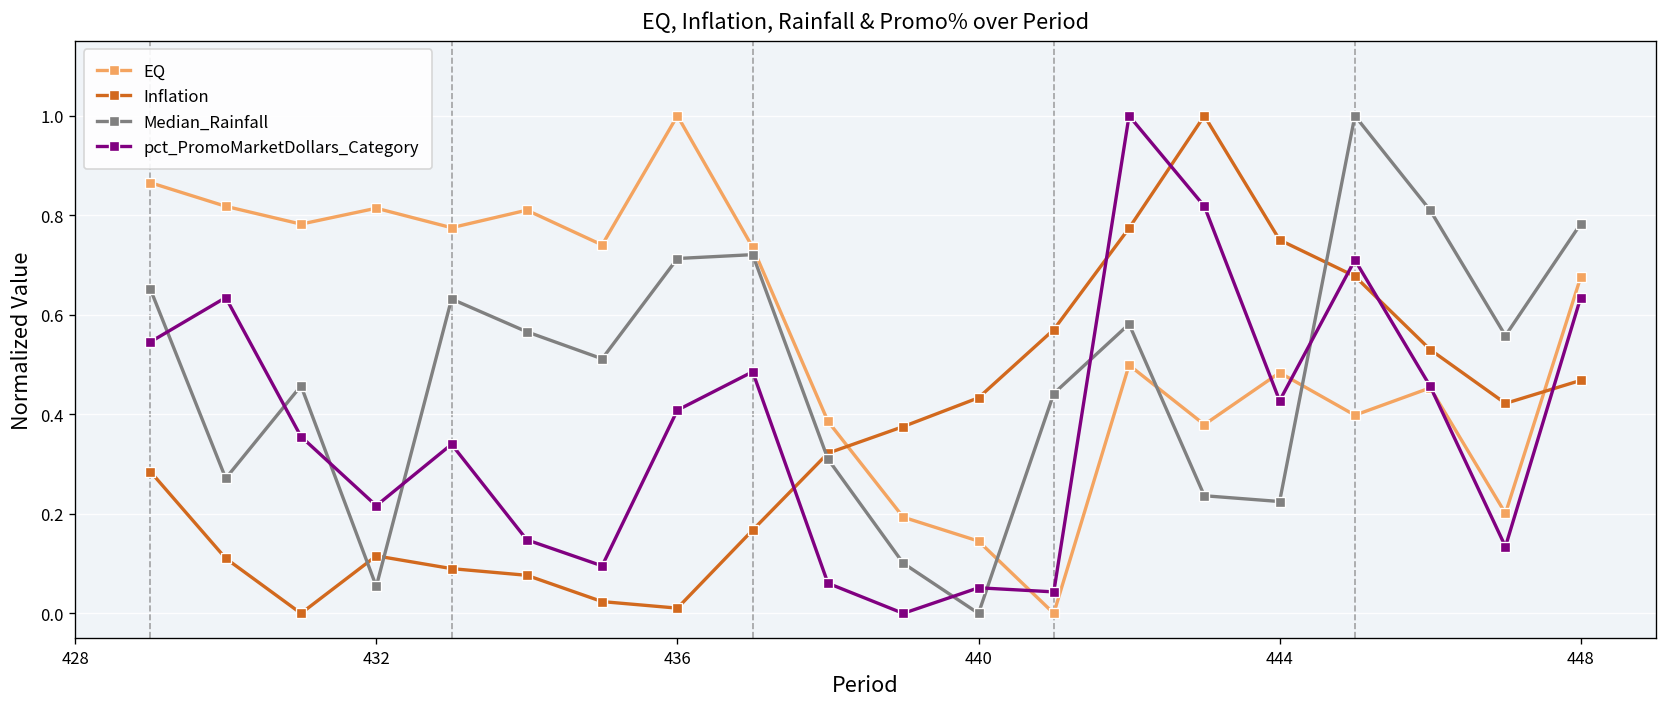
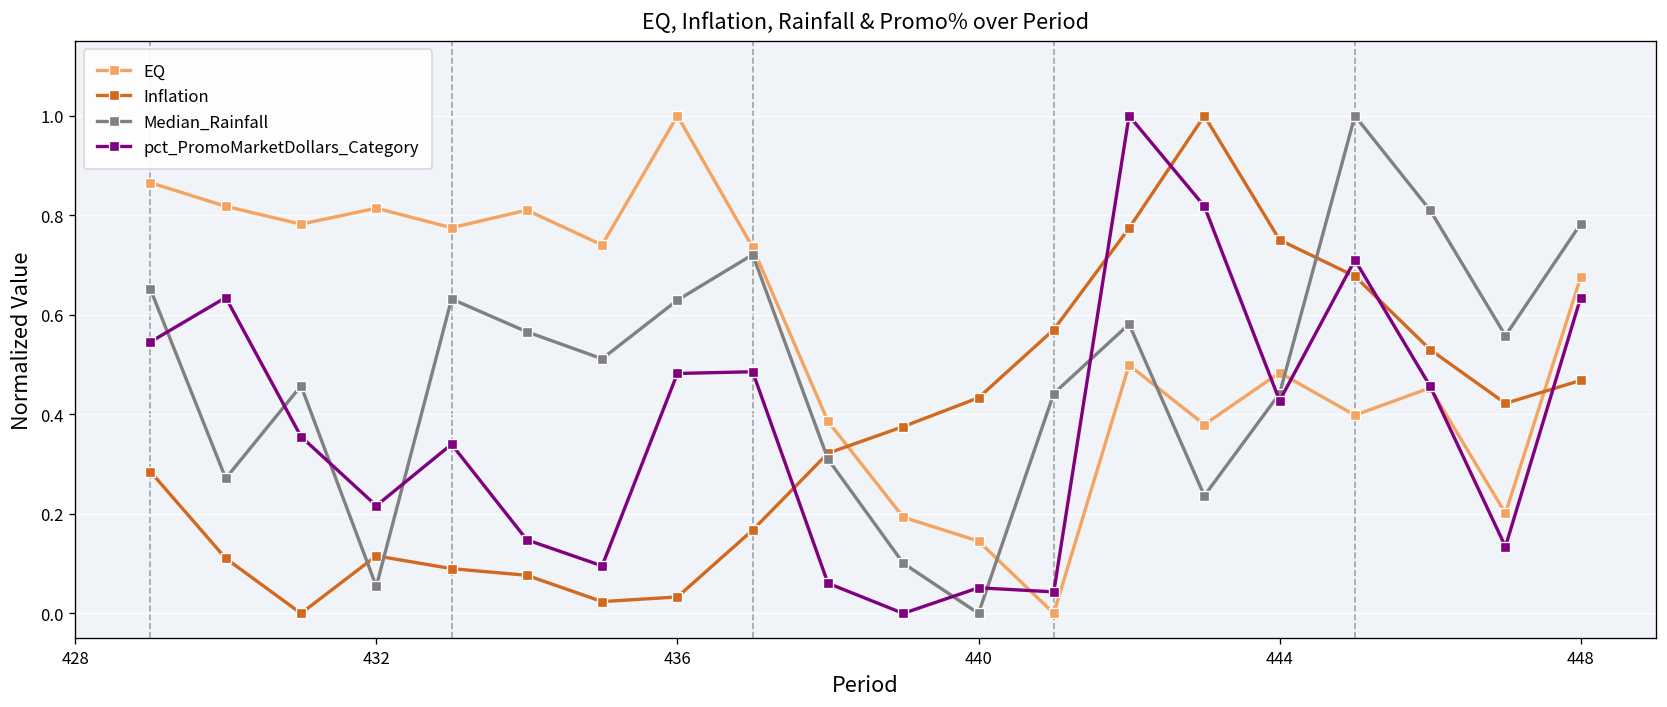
Inflation, 436: 0.01 -> 0.03
Median_Rainfall, 436: 0.71 -> 0.63
pct_PromoMarketDollars_Category, 436: 0.41 -> 0.48
Median_Rainfall, 444: 0.22 -> 0.44
